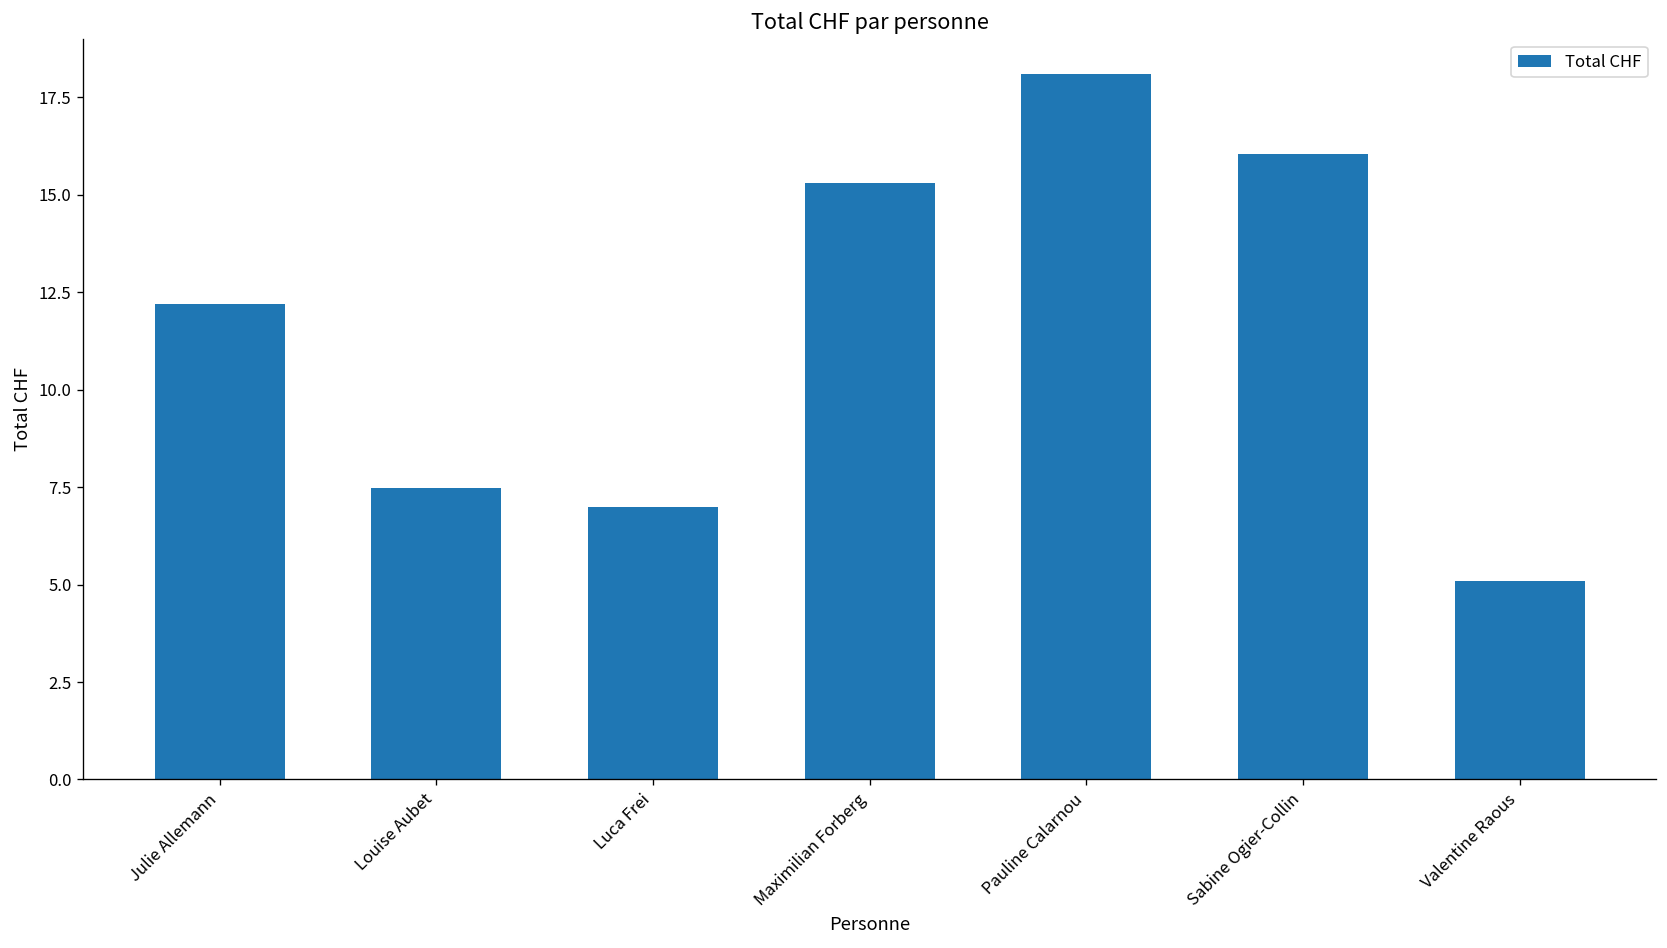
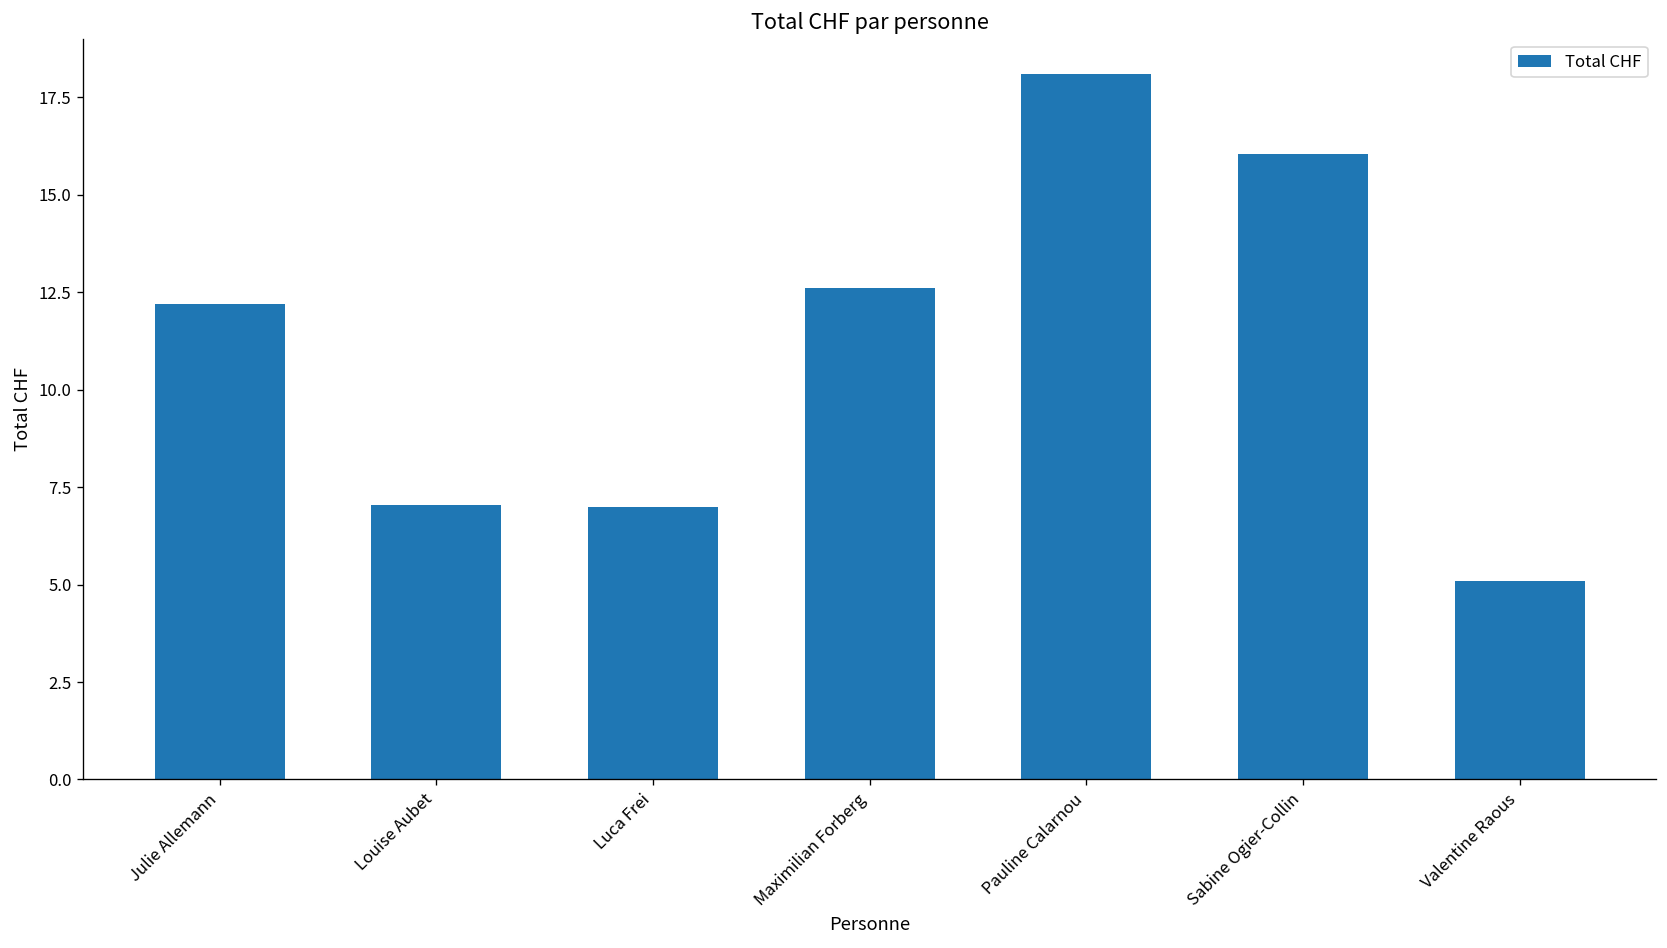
Louise Aubet: 7.5 -> 7.1
Maximilian Forberg: 15.3 -> 12.6
